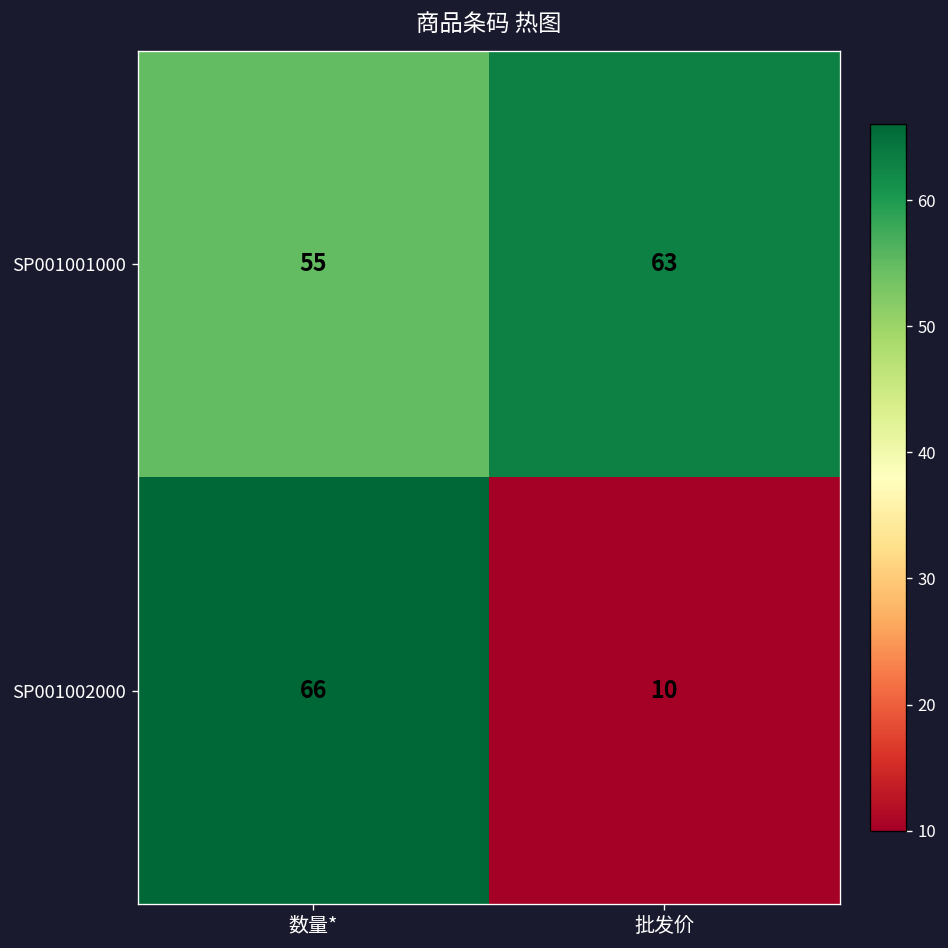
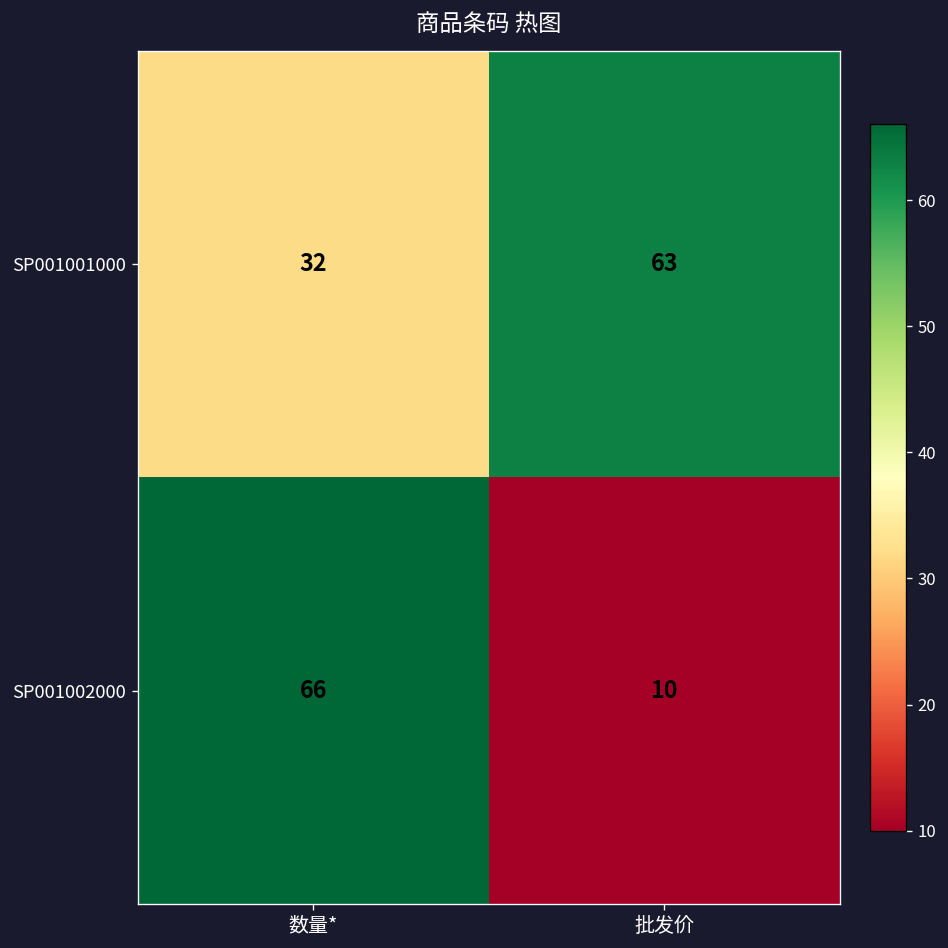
SP001001000, 数量*: 55 -> 32
